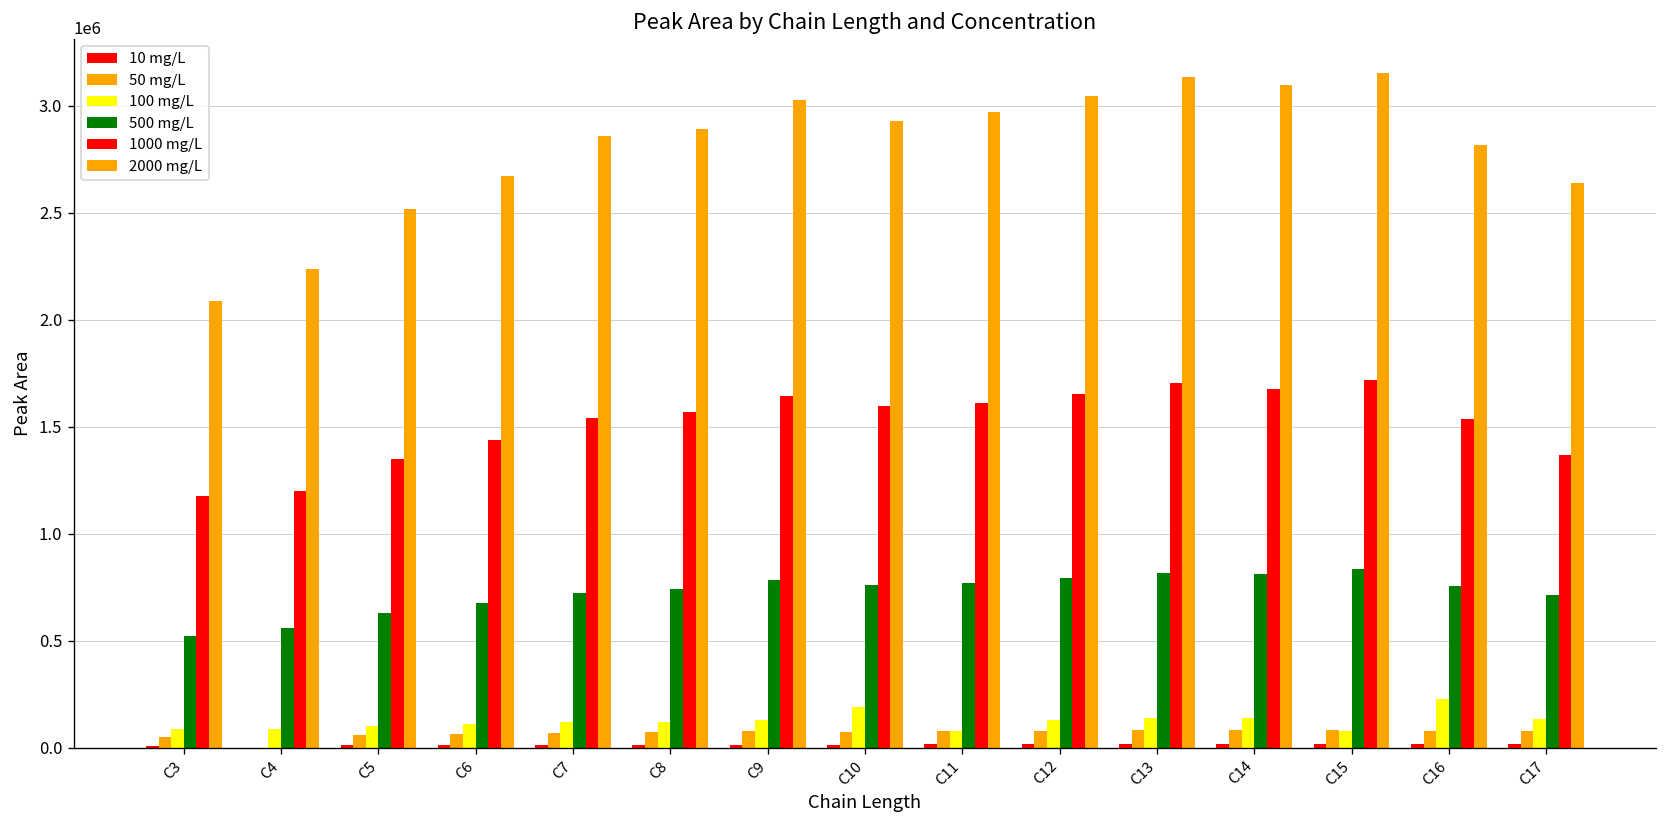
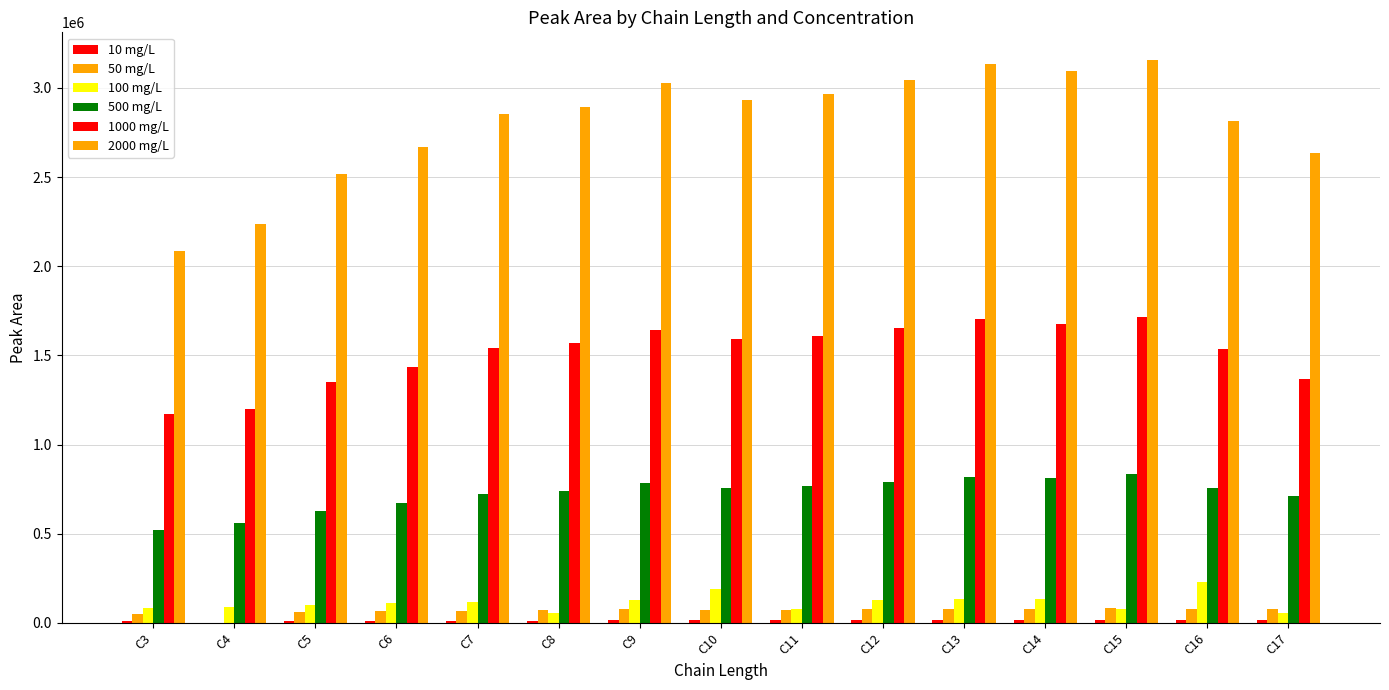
100 mg/L, C8: 120000 -> 50000
100 mg/L, C17: 130000 -> 60000
